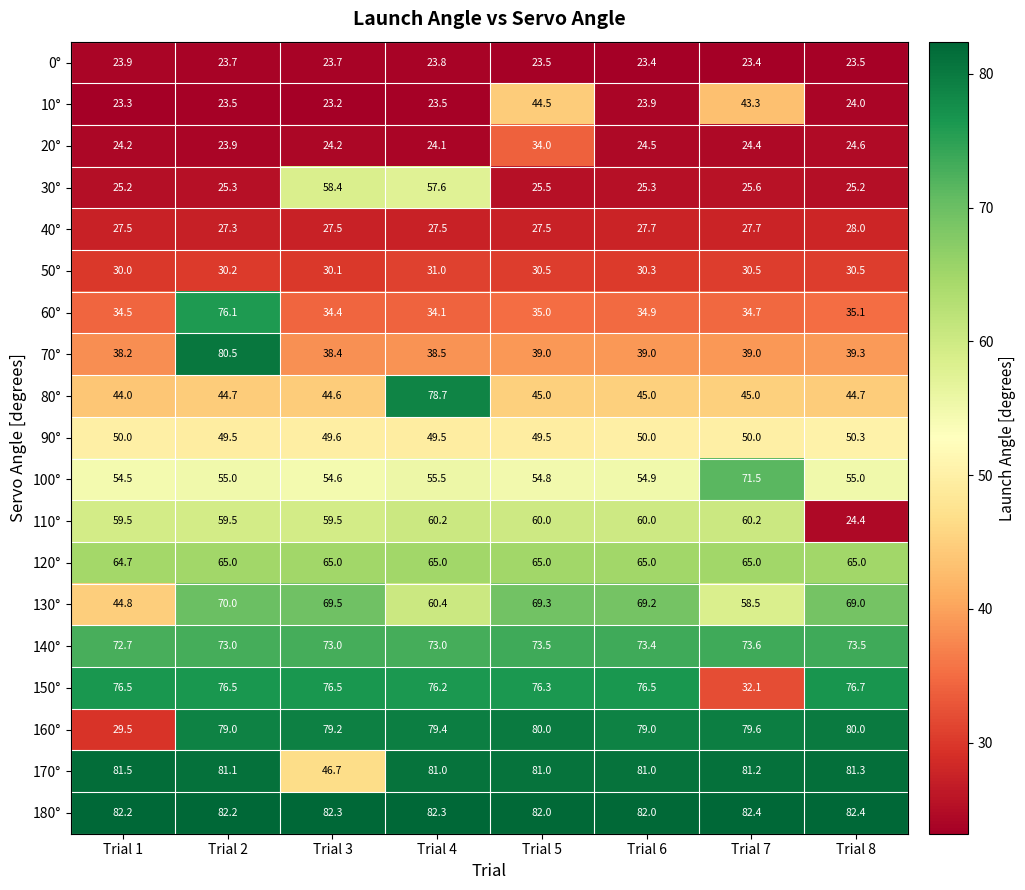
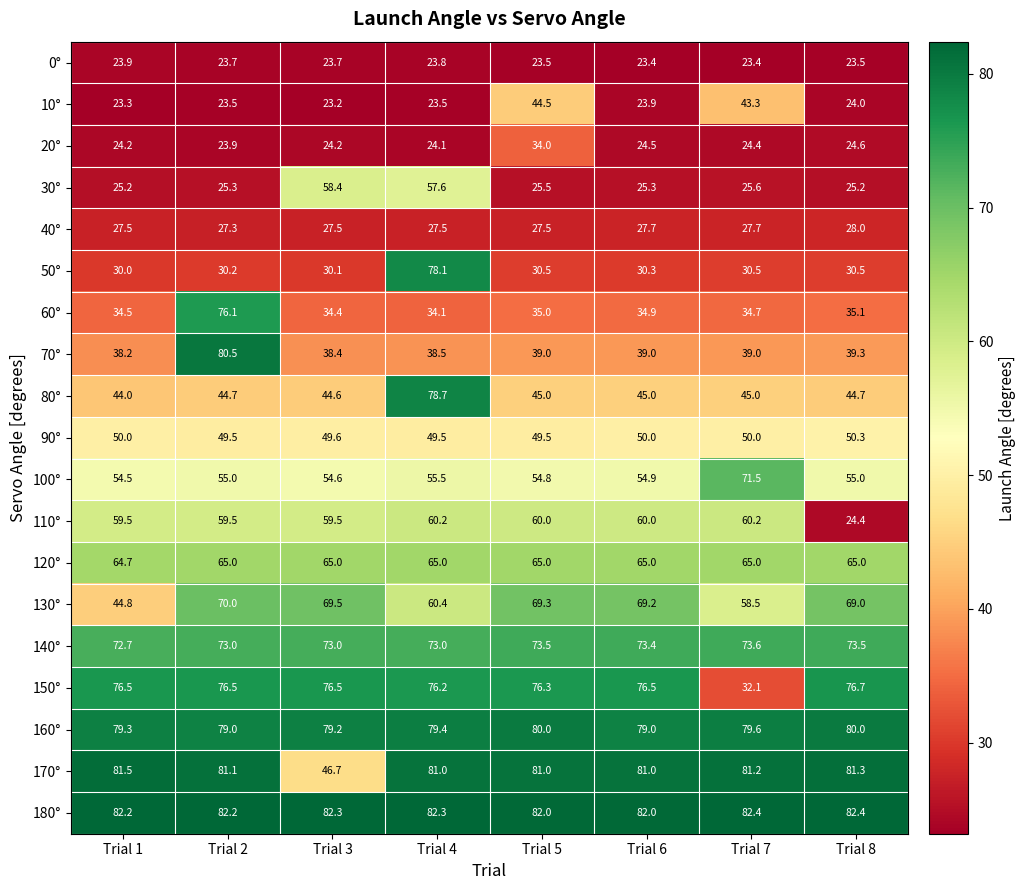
50°, Trial 4: 31.0 -> 78.1
160°, Trial 1: 29.5 -> 79.3
